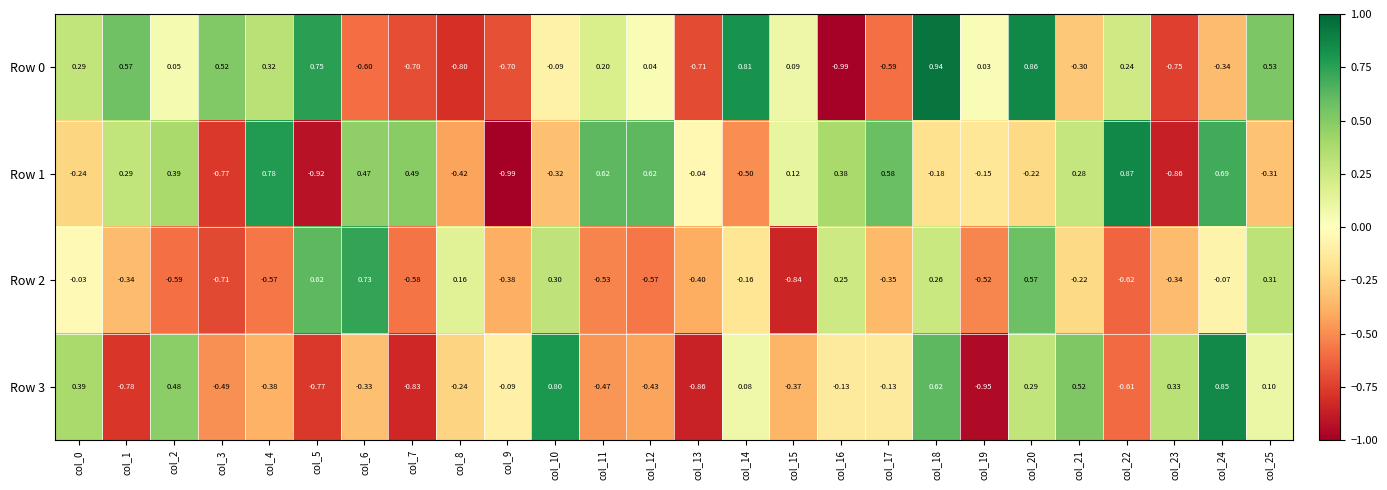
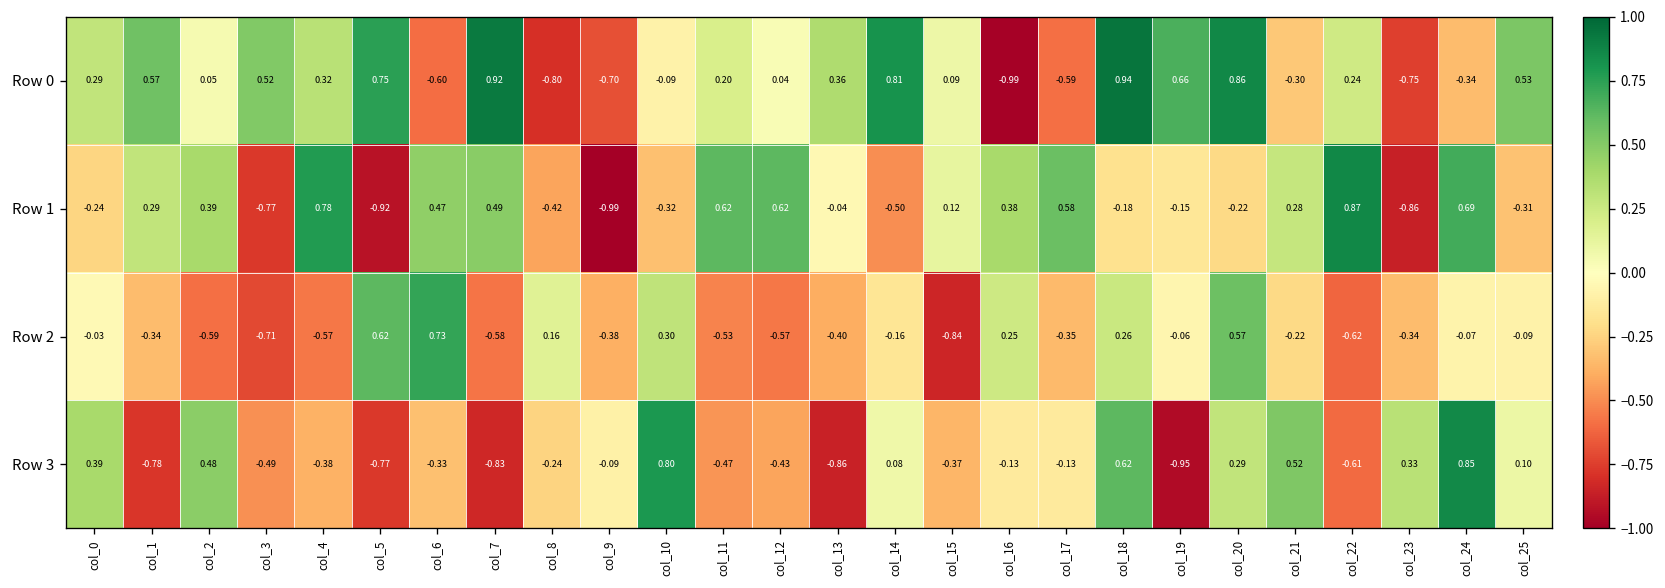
Row 0, col_7: -0.70 -> 0.92
Row 0, col_13: -0.71 -> 0.36
Row 0, col_19: 0.03 -> 0.66
Row 2, col_19: -0.52 -> -0.06
Row 2, col_25: 0.31 -> -0.09
